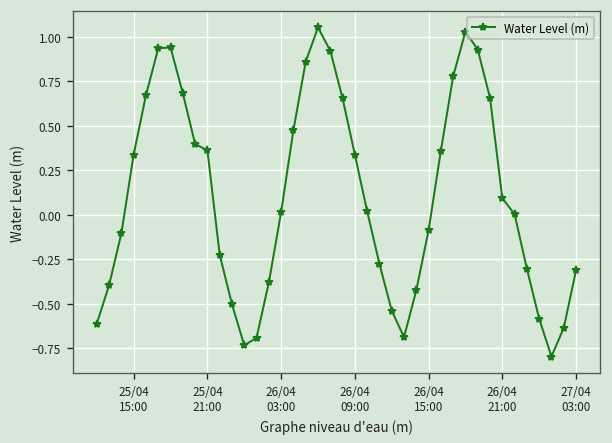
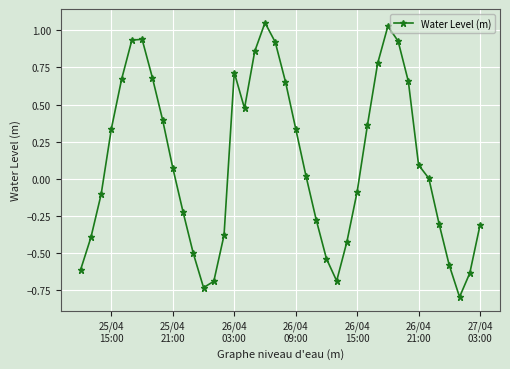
25/04 21:00: 0.36 -> 0.07
26/04 03:00: 0.01 -> 0.72
